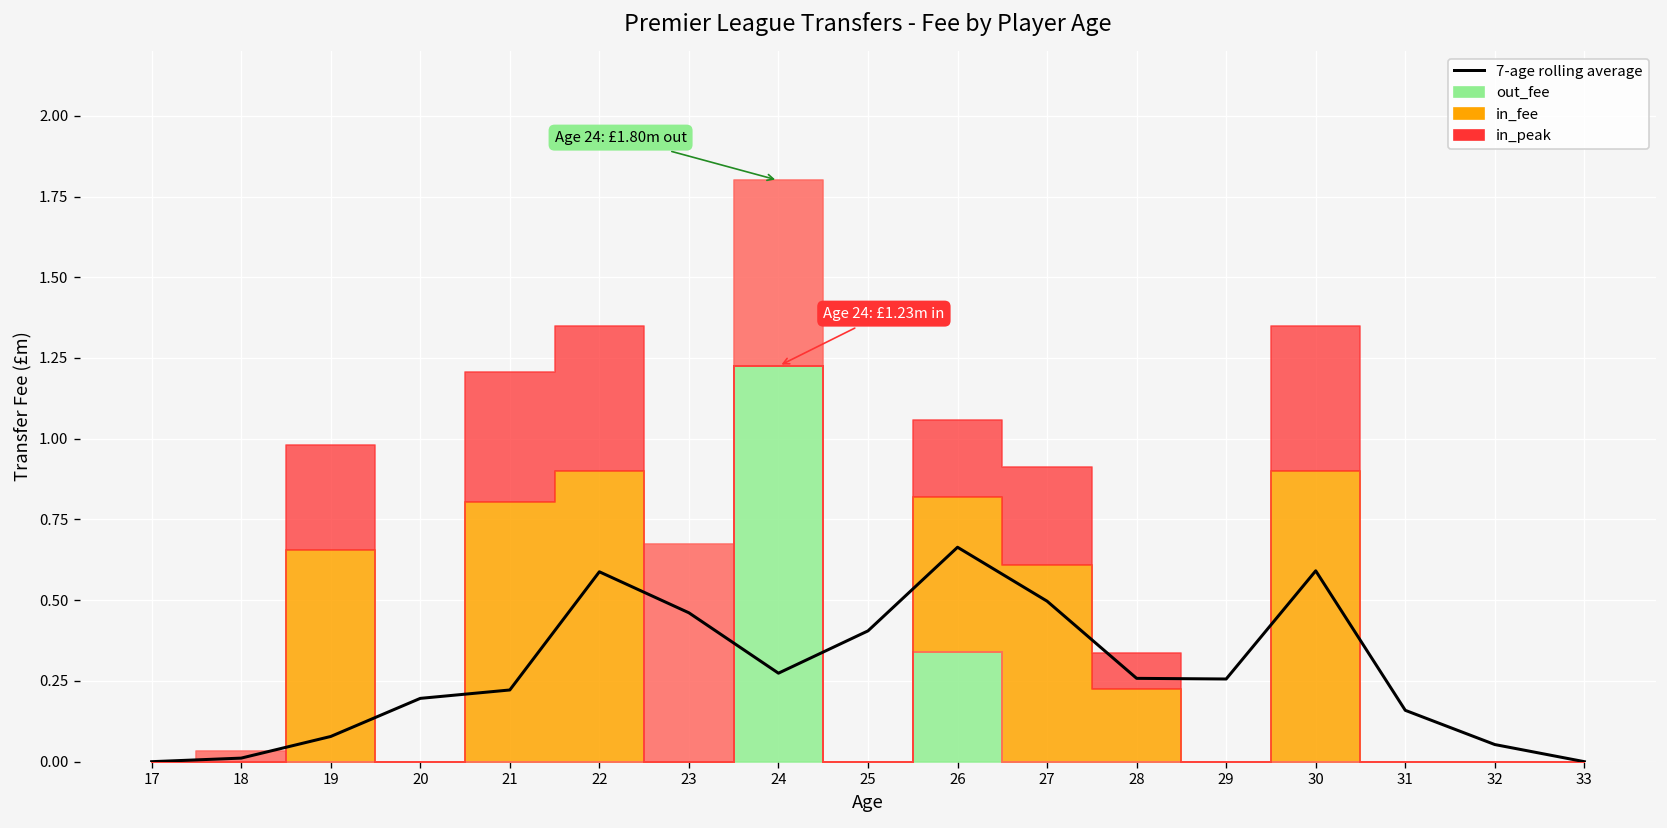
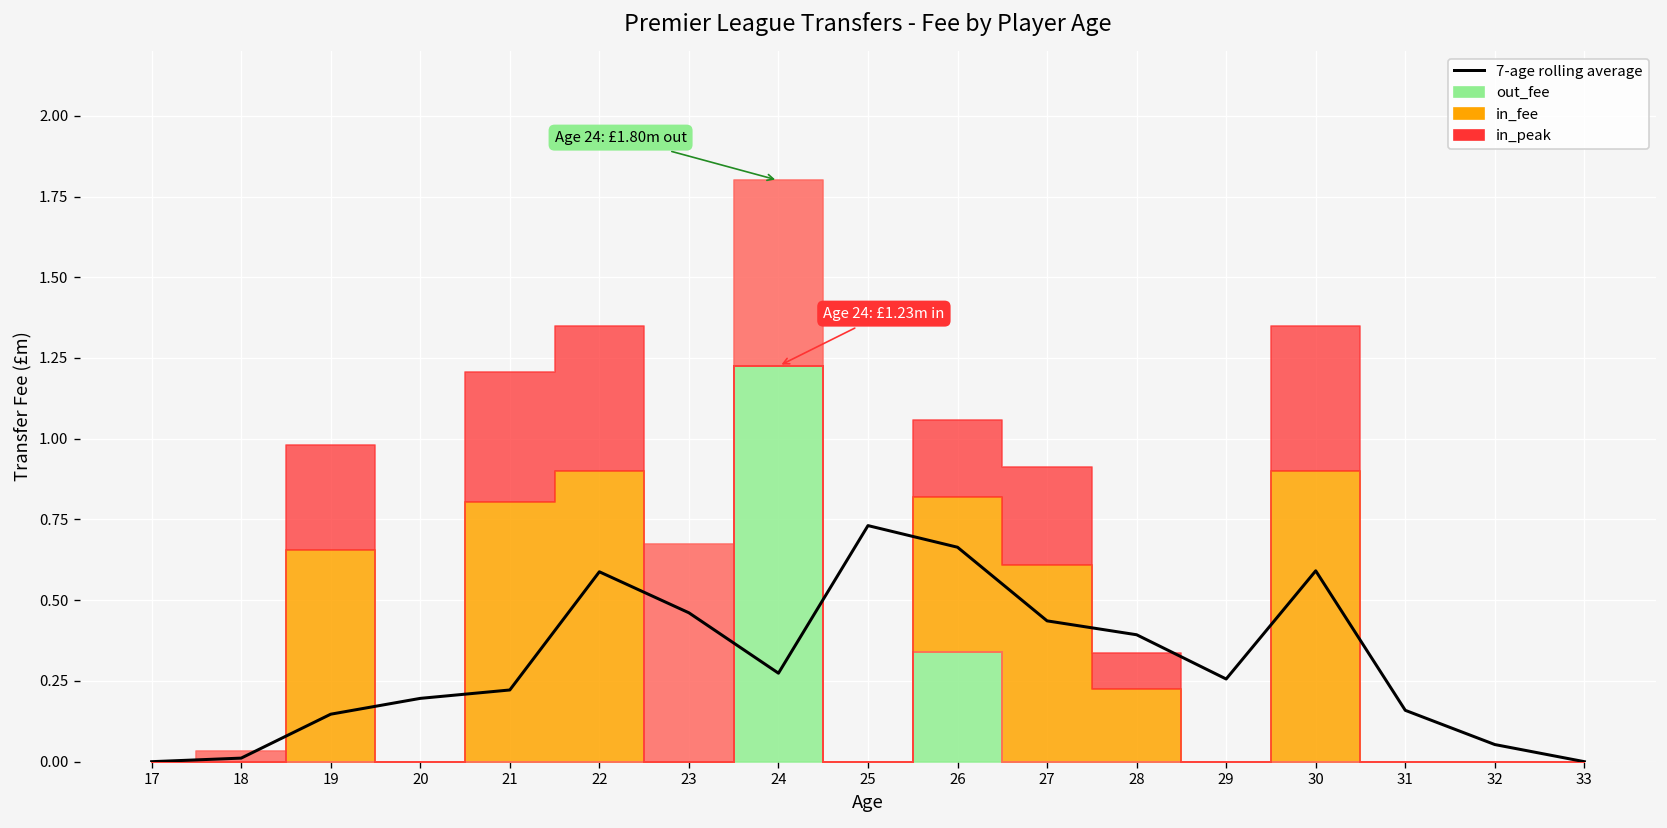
7-age rolling average, 19: 0.08 -> 0.15
7-age rolling average, 25: 0.41 -> 0.73
7-age rolling average, 27: 0.50 -> 0.44
7-age rolling average, 28: 0.26 -> 0.39
